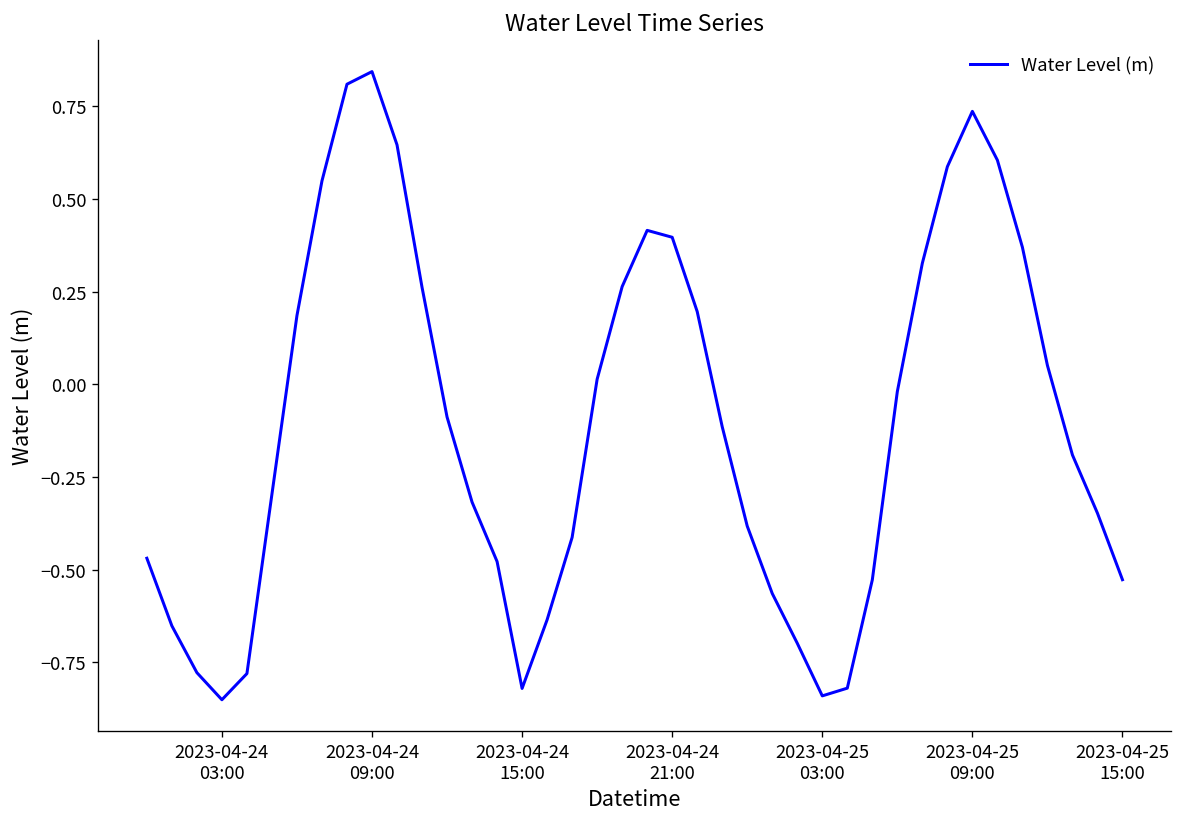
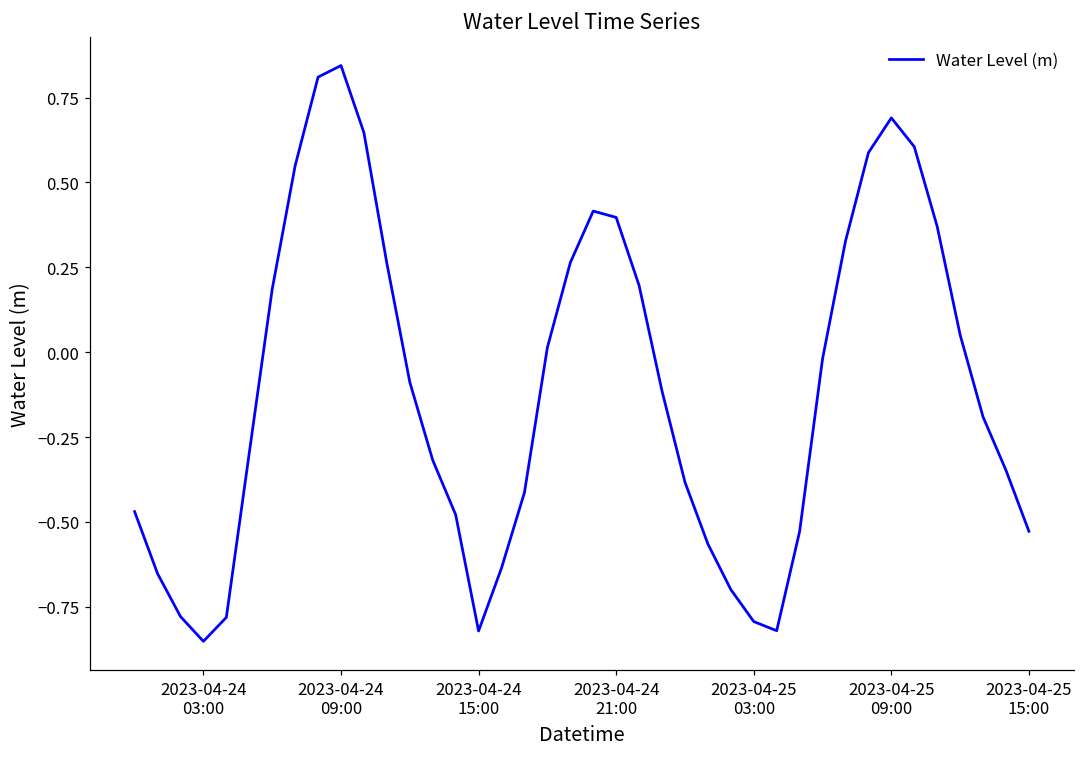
2023-04-25 03:00: -0.84 -> -0.79
2023-04-25 09:00: 0.74 -> 0.69
